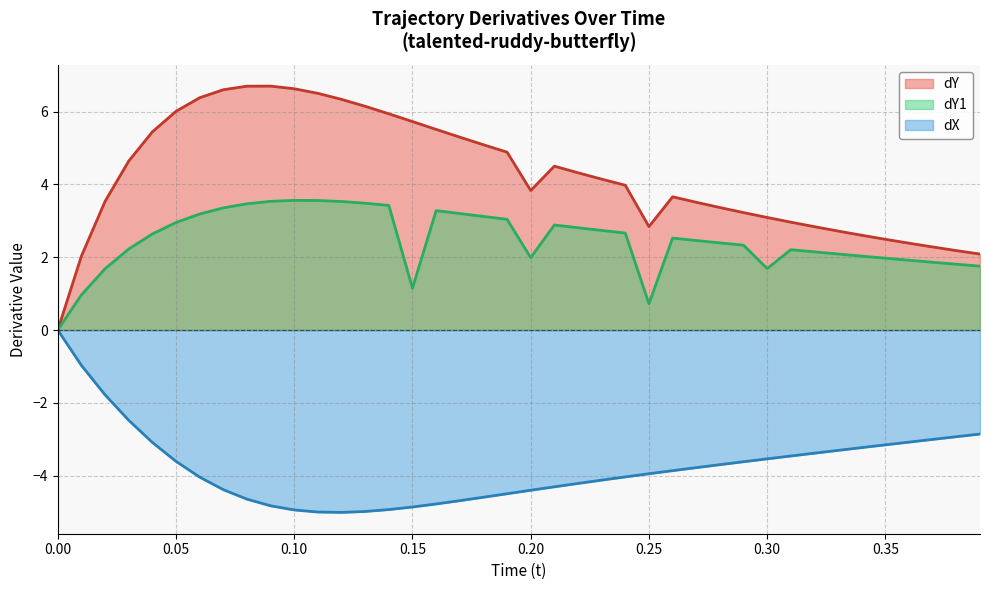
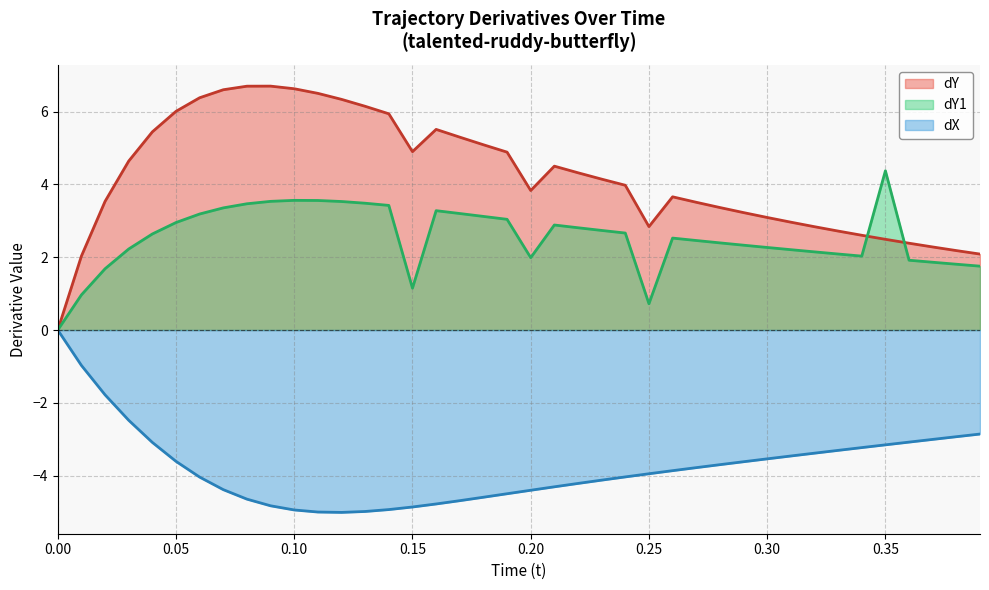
dY, 0.15: 5.7 -> 4.9
dY1, 0.30: 1.7 -> 2.3
dY1, 0.35: 2.0 -> 4.4
